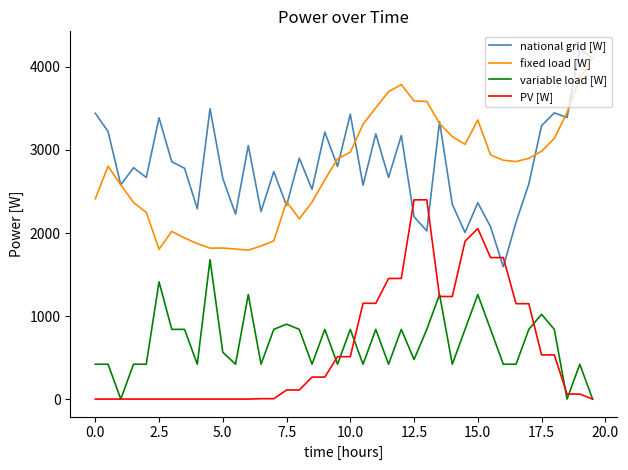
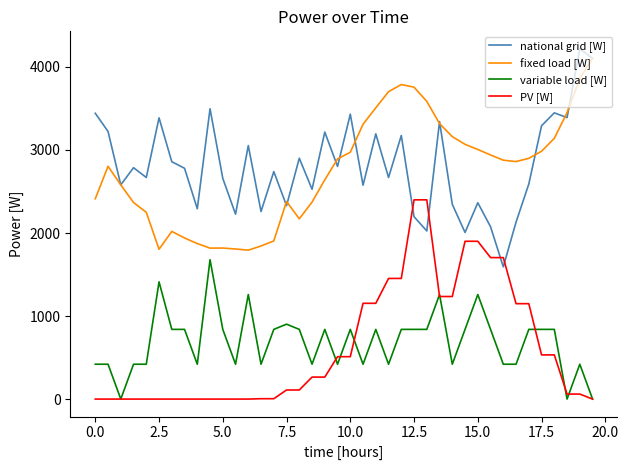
variable load [W], 5.0: 600 -> 800
fixed load [W], 12.5: 3600 -> 3800
variable load [W], 12.5: 500 -> 800
fixed load [W], 15.0: 3400 -> 3000
PV [W], 15.0: 2100 -> 1900
variable load [W], 17.5: 1000 -> 800
